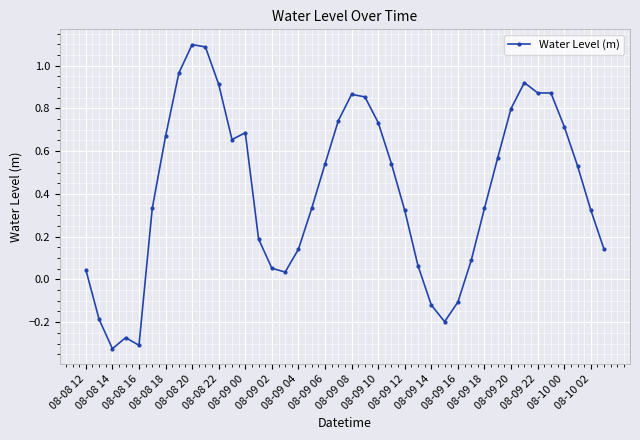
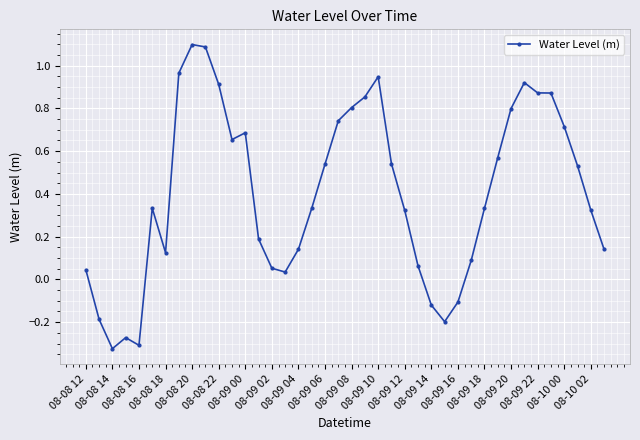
08-08 18: 0.67 -> 0.12
08-09 08: 0.87 -> 0.80
08-09 10: 0.73 -> 0.95
